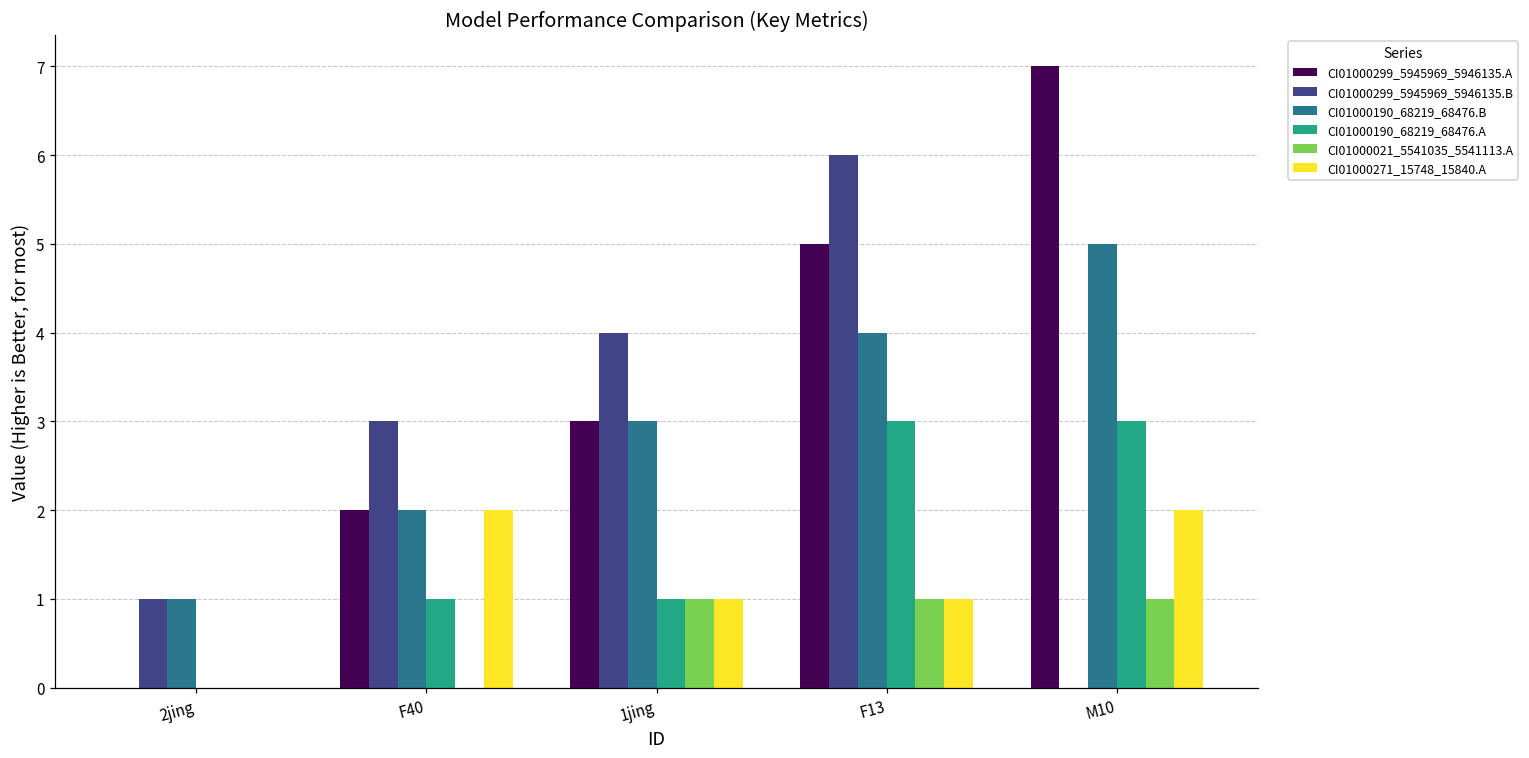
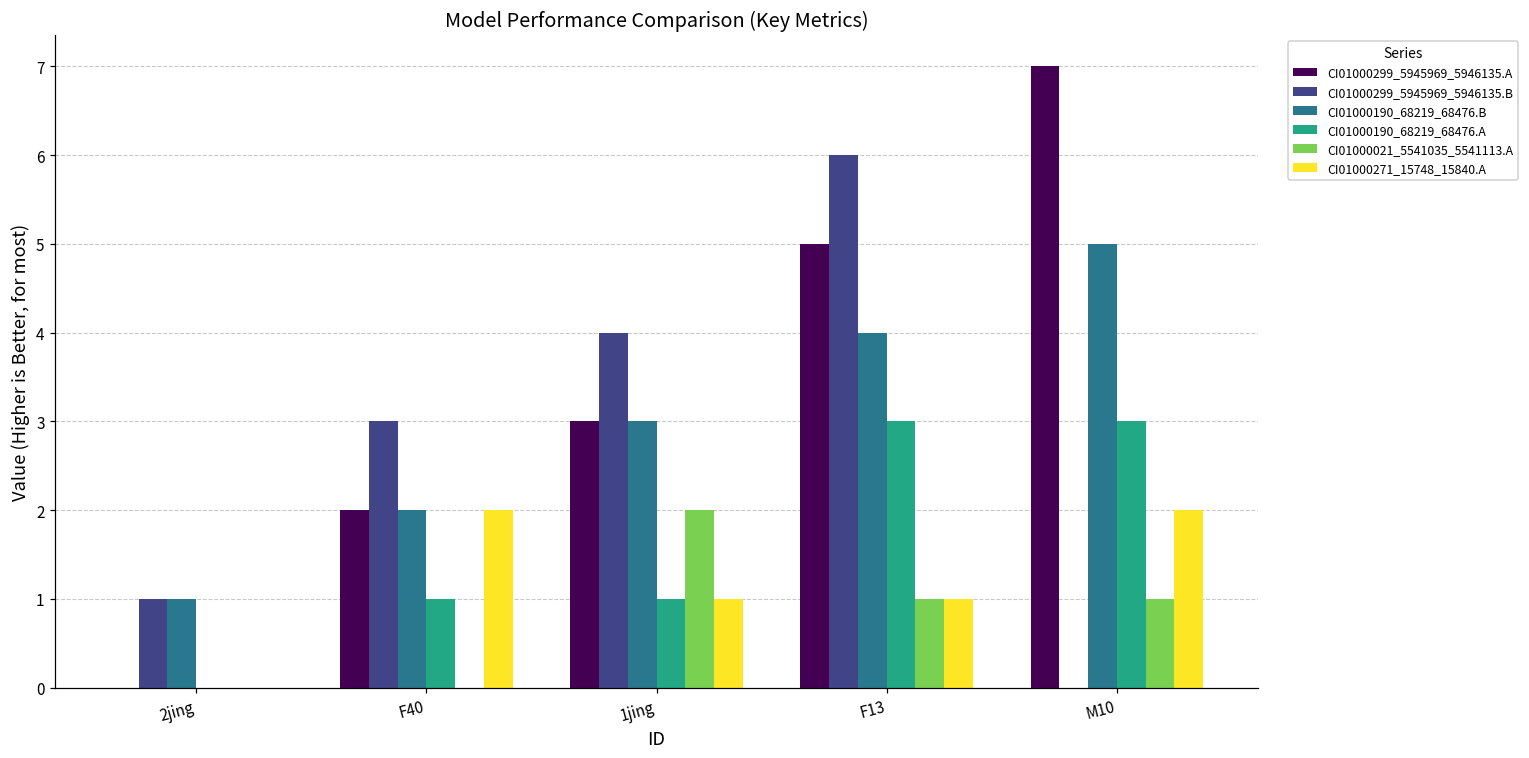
CI01000021_5541035_5541113.A, 1jing: 1 -> 2
